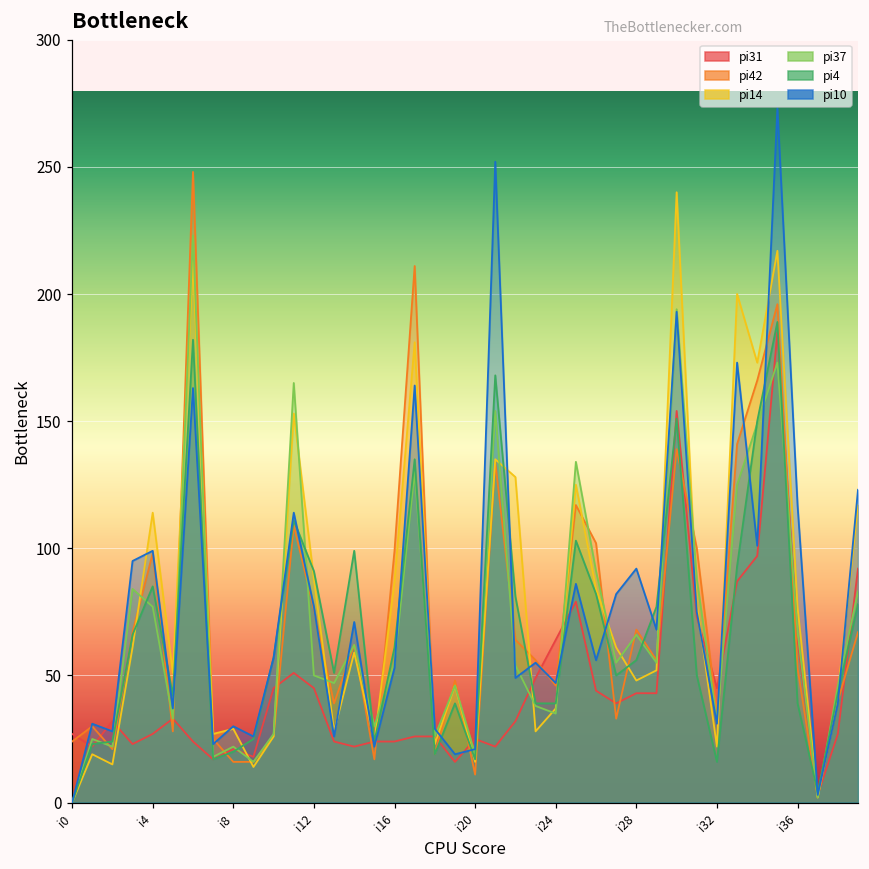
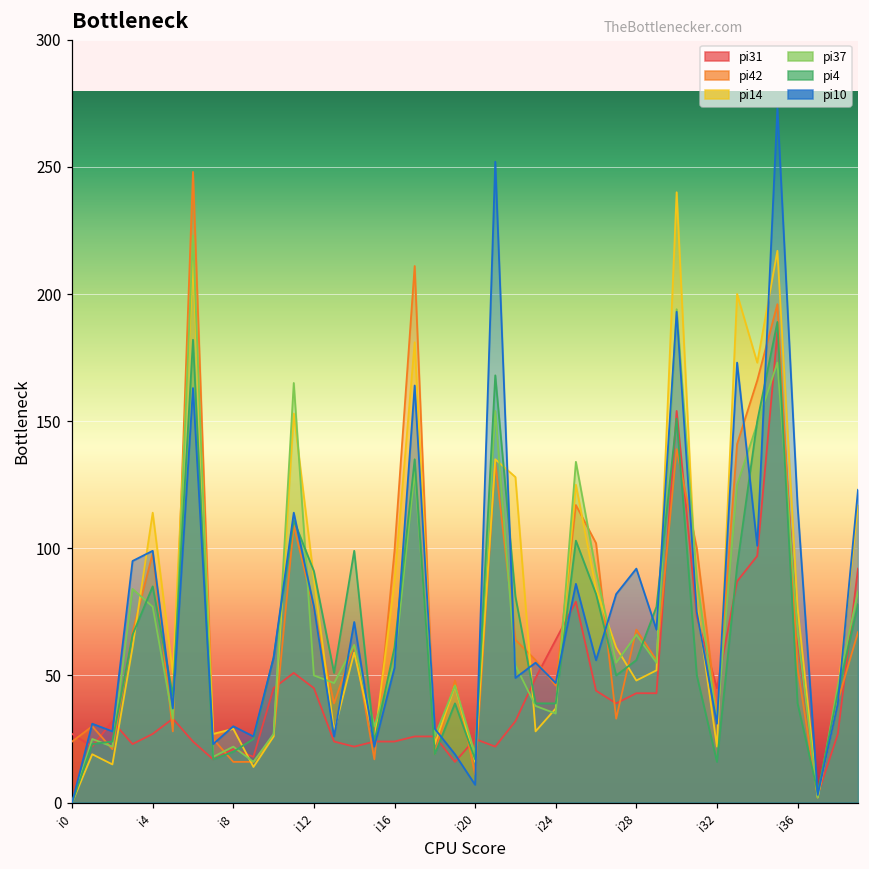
pi10, i20: 21 -> 7
